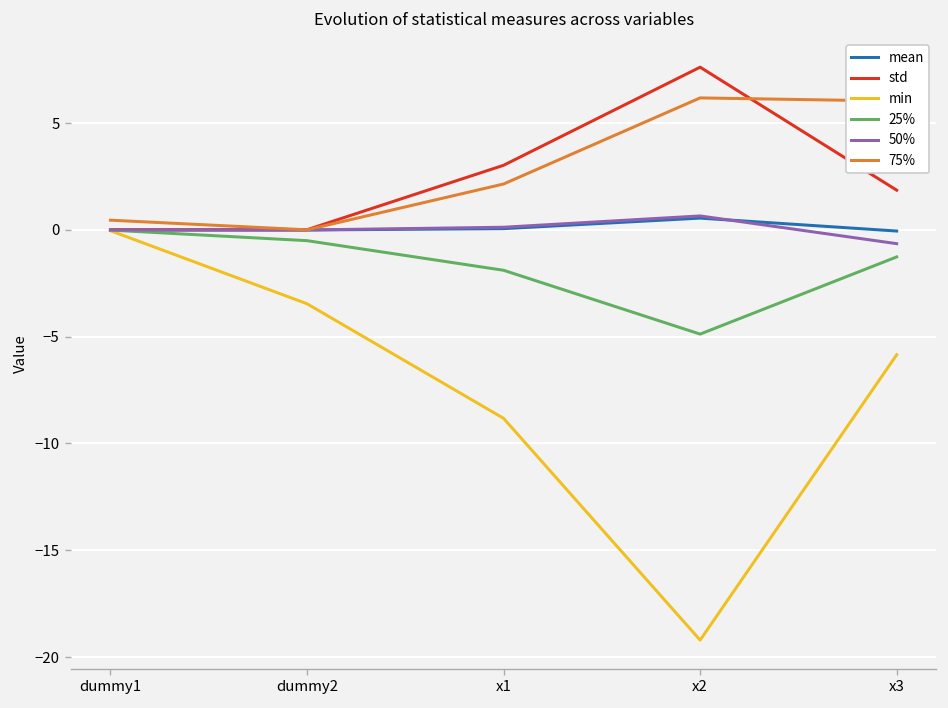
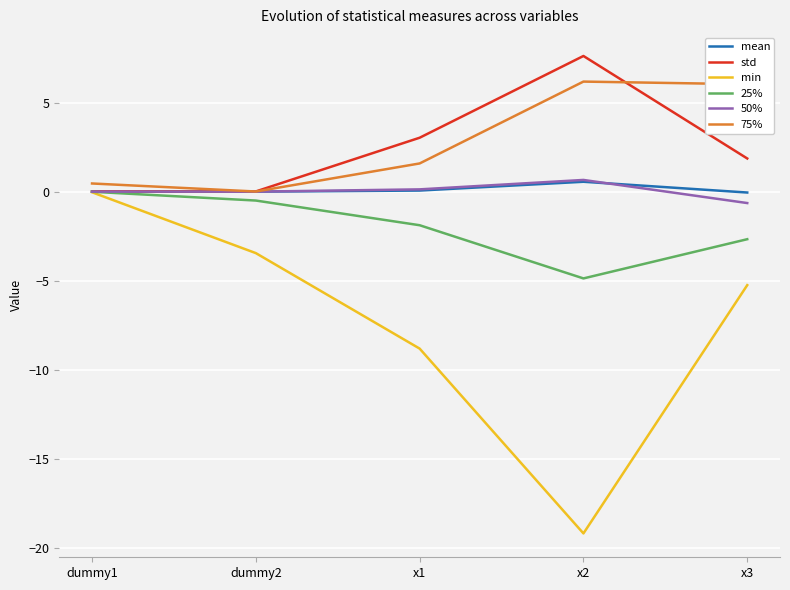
75%, x1: 2.2 -> 1.6
min, x3: -5.8 -> -5.3
25%, x3: -1.3 -> -2.7
